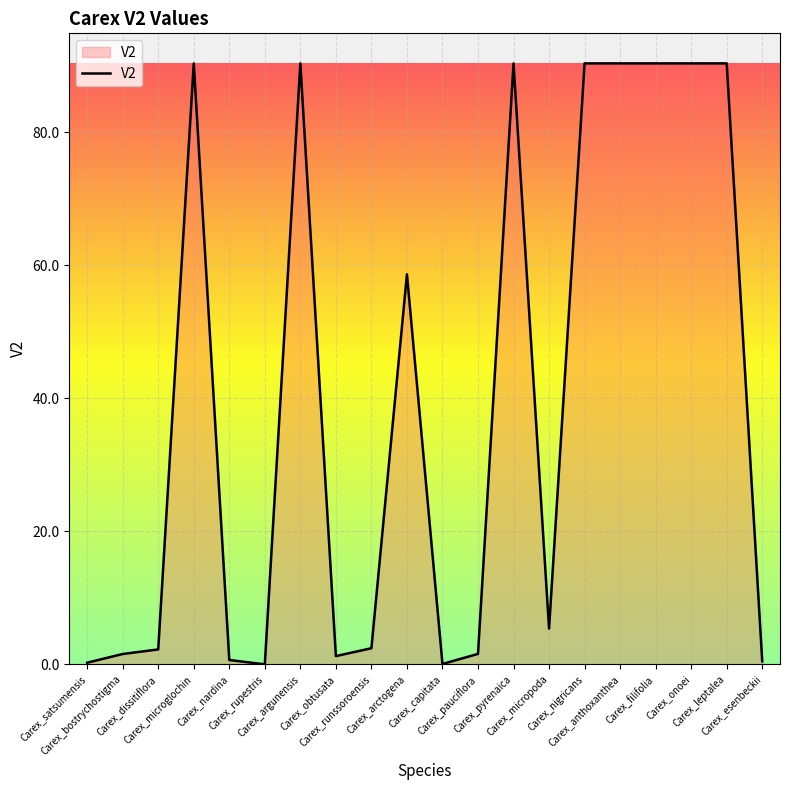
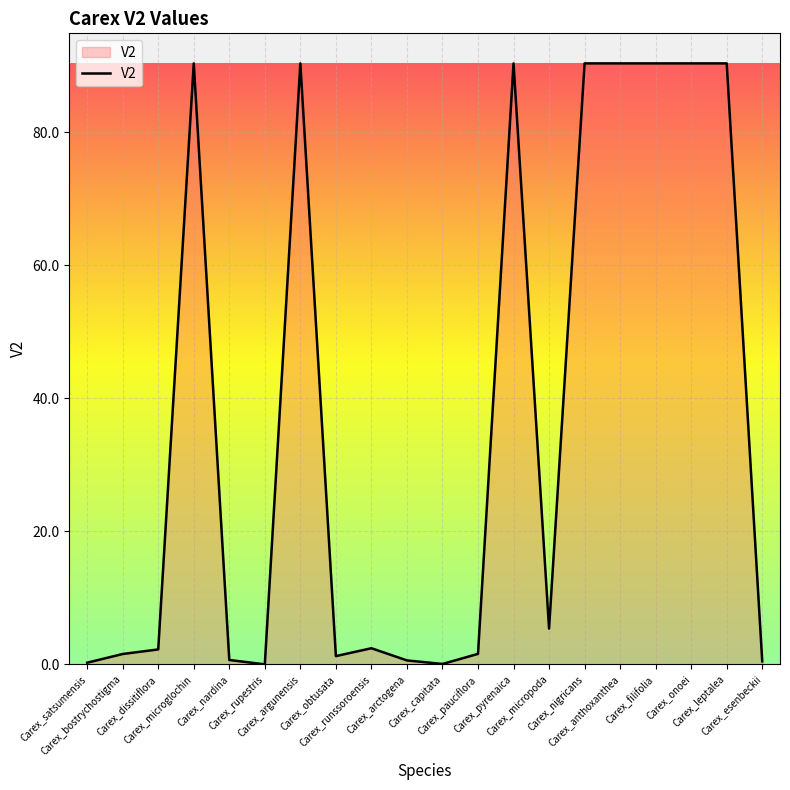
Carex_arctogena: 59 -> 1
